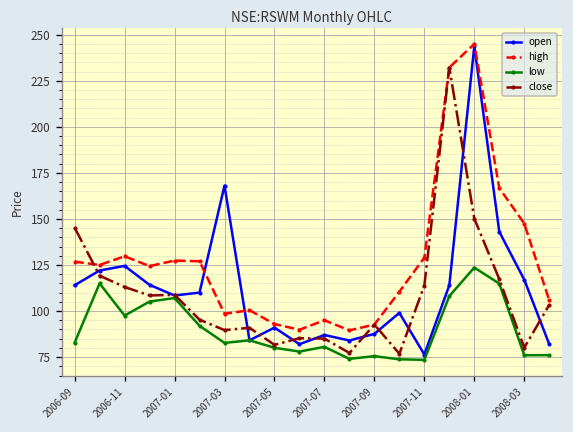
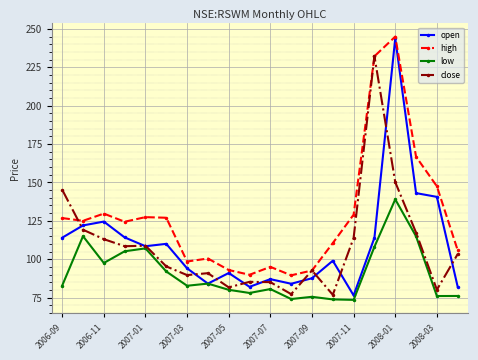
open, 2007-03: 168 -> 94
low, 2008-01: 124 -> 139
open, 2008-03: 117 -> 141
